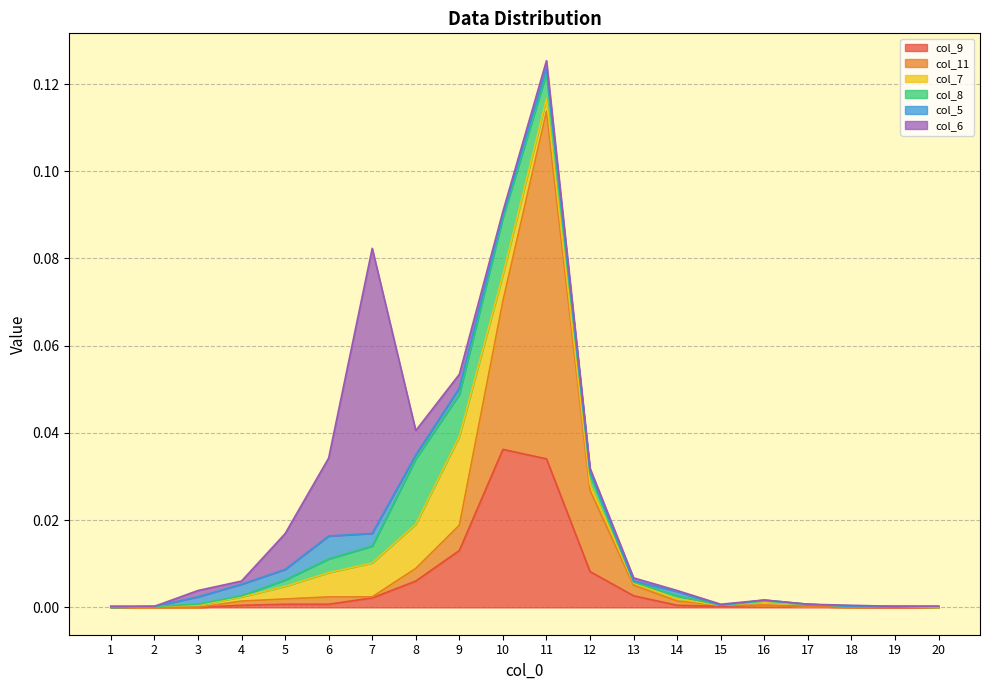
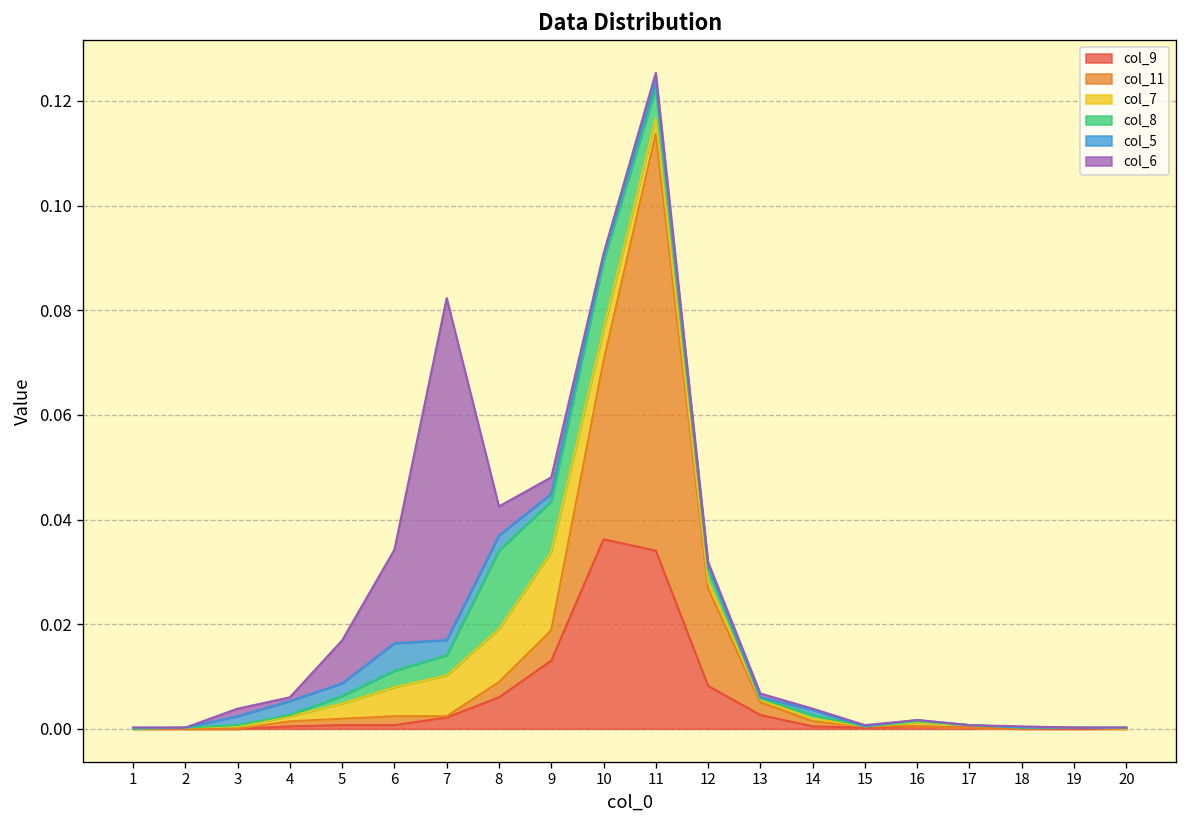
col_5, 8: 0.001 -> 0.003
col_7, 9: 0.020 -> 0.015
